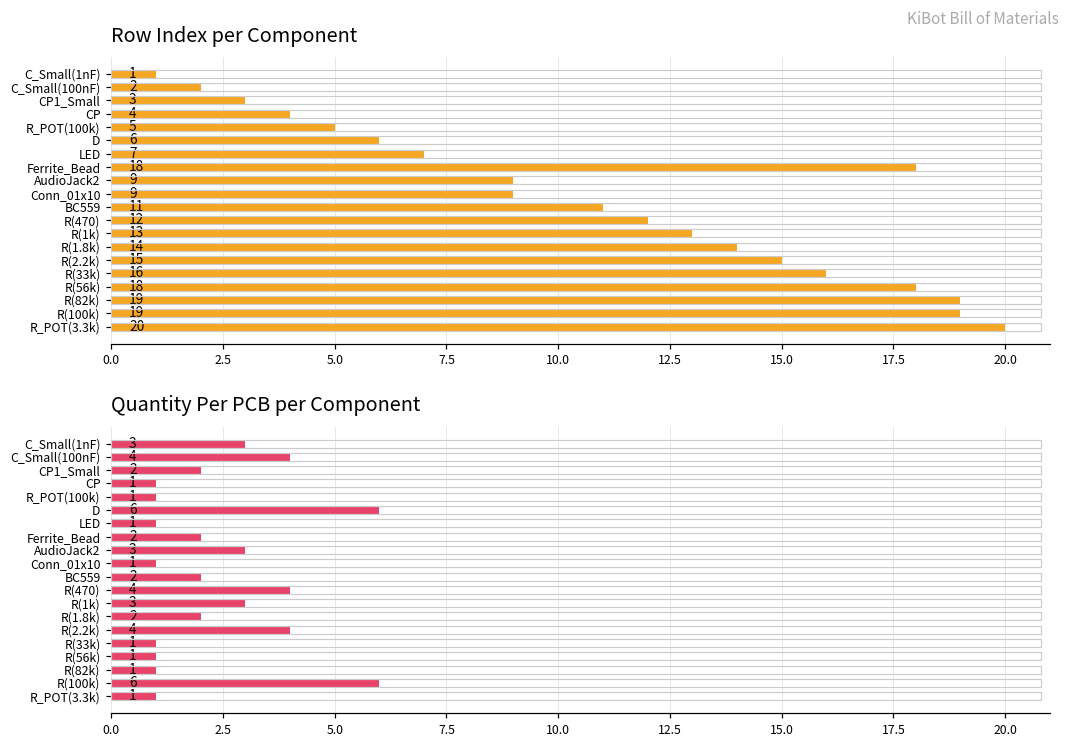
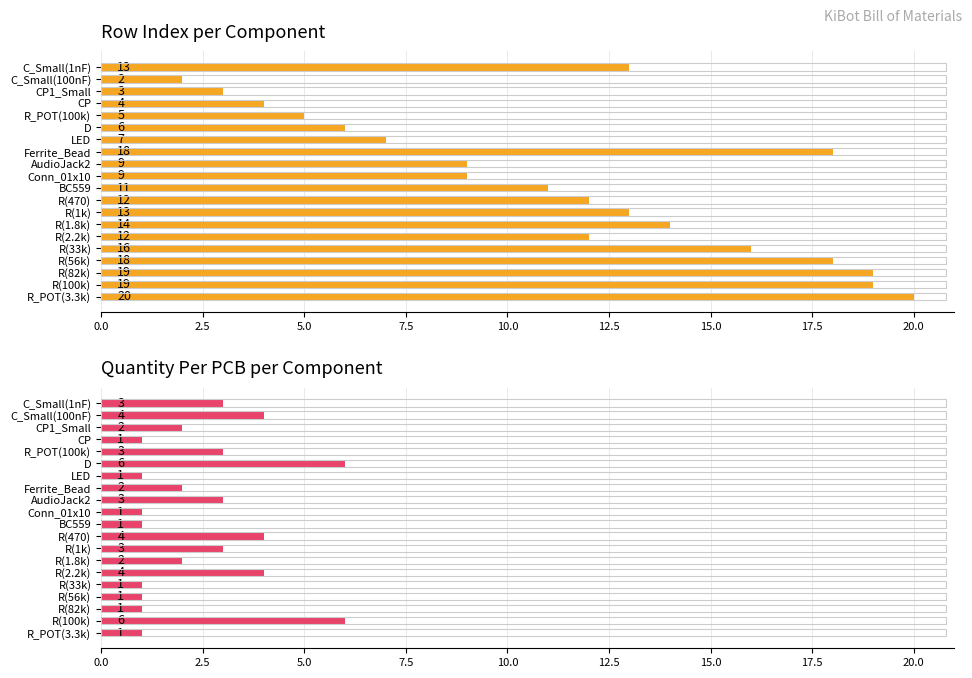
Row Index per Component, C_Small(1nF): 1 -> 13
Row Index per Component, R(2.2k): 15 -> 12
Quantity Per PCB per Component, R_POT(100k): 1 -> 3
Quantity Per PCB per Component, BC559: 2 -> 1
